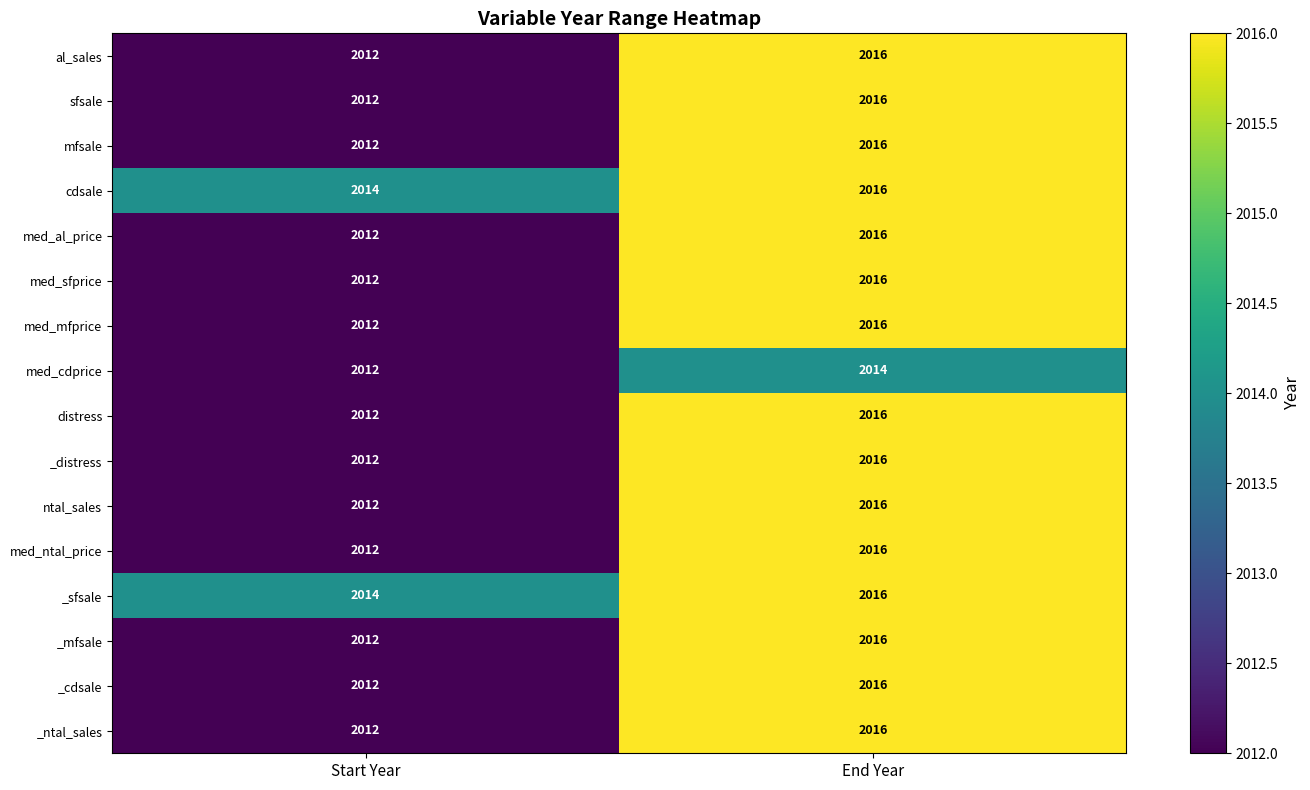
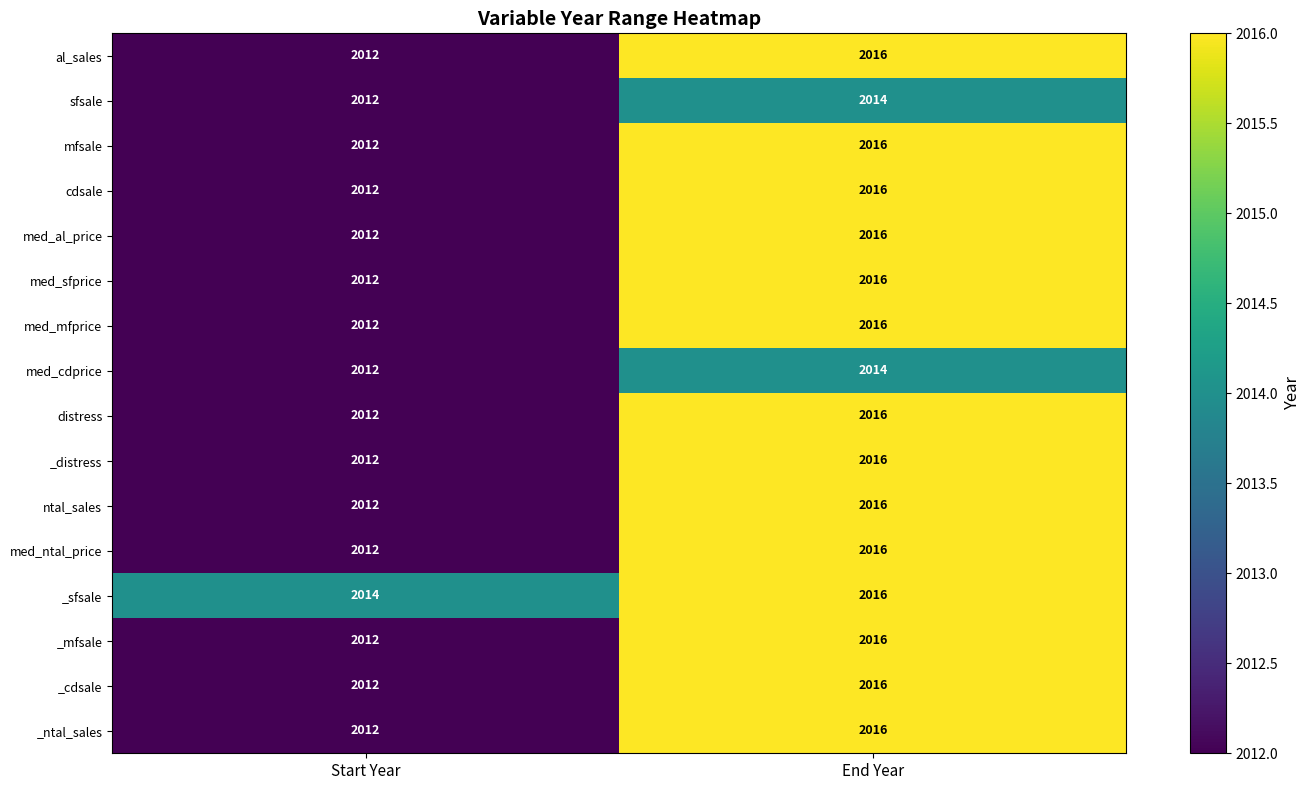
sfsale, End Year: 2016 -> 2014
cdsale, Start Year: 2014 -> 2012
